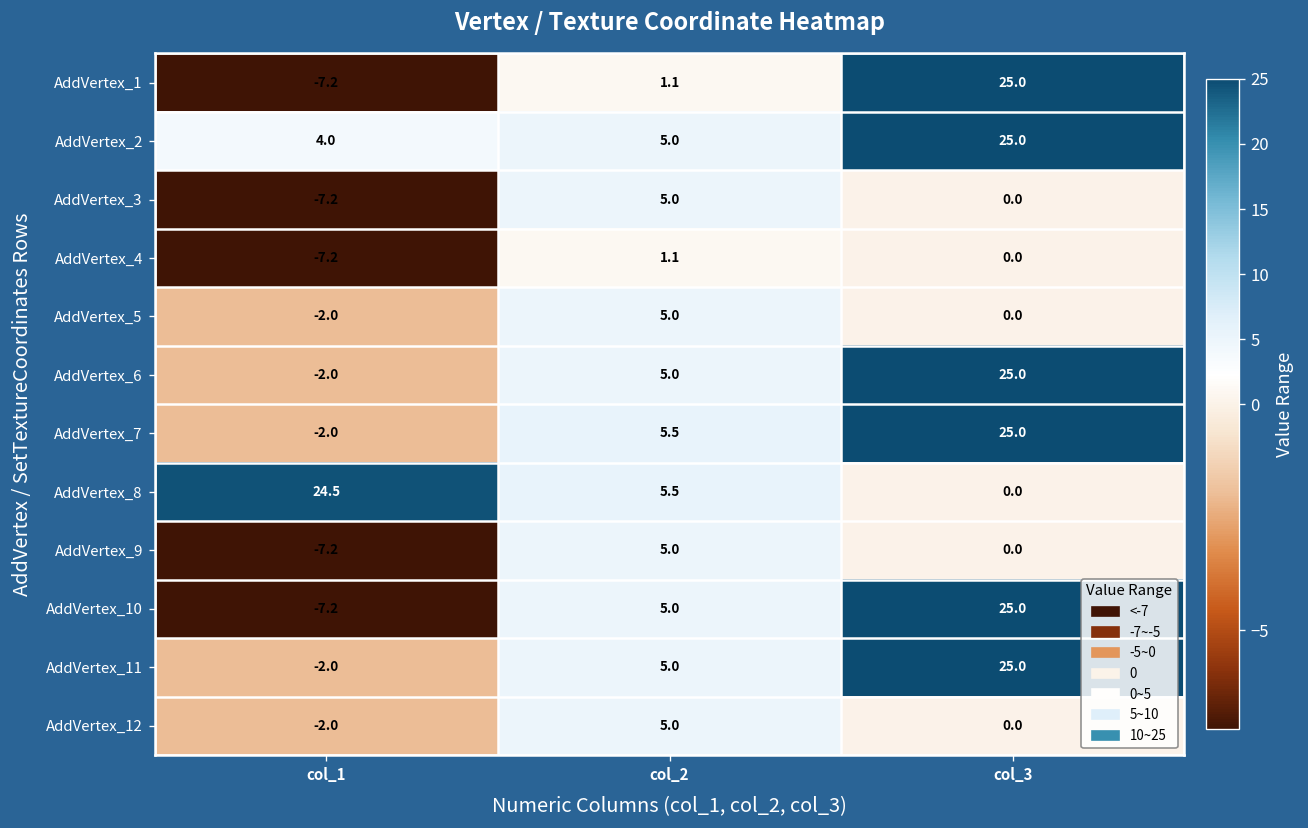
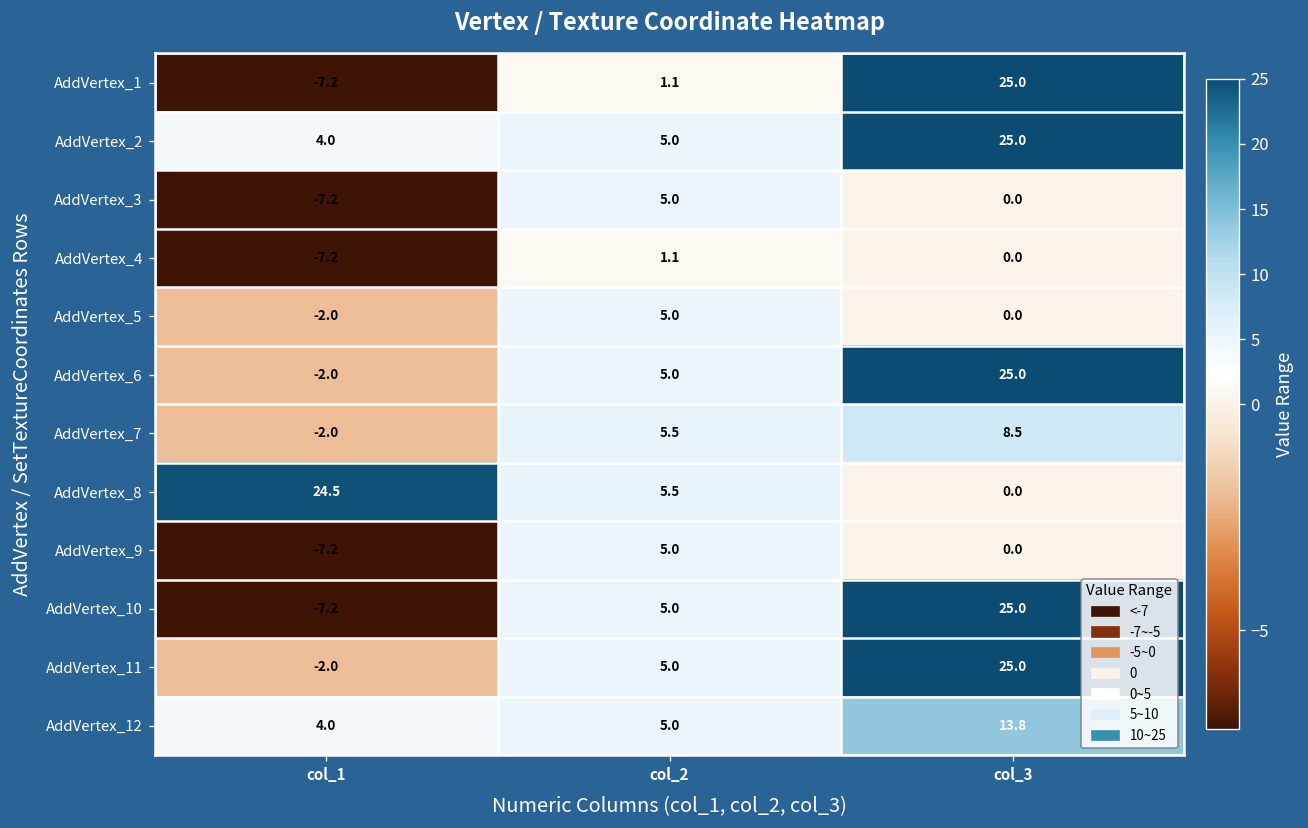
AddVertex_7, col_3: 25.0 -> 8.5
AddVertex_12, col_1: -2.0 -> 4.0
AddVertex_12, col_3: 0.0 -> 13.8
